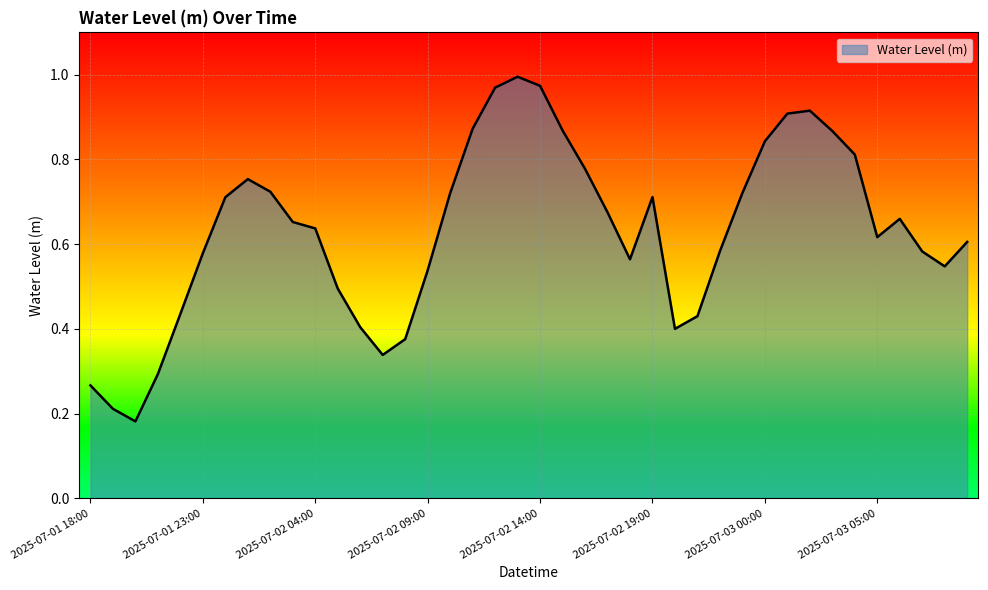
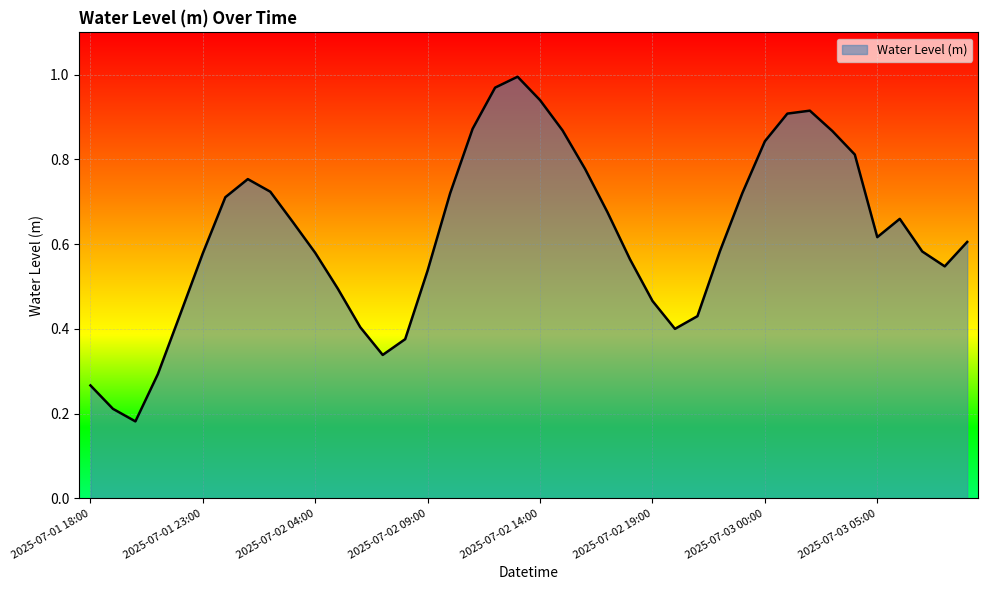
2025-07-02 04:00: 0.64 -> 0.58
2025-07-02 14:00: 0.97 -> 0.94
2025-07-02 19:00: 0.71 -> 0.47
